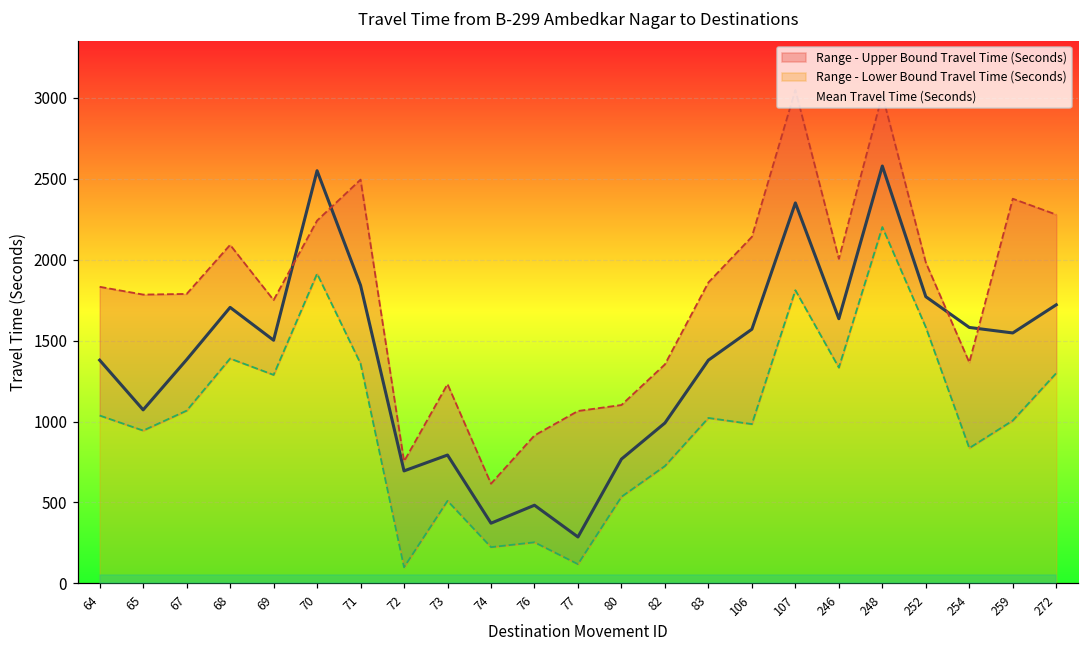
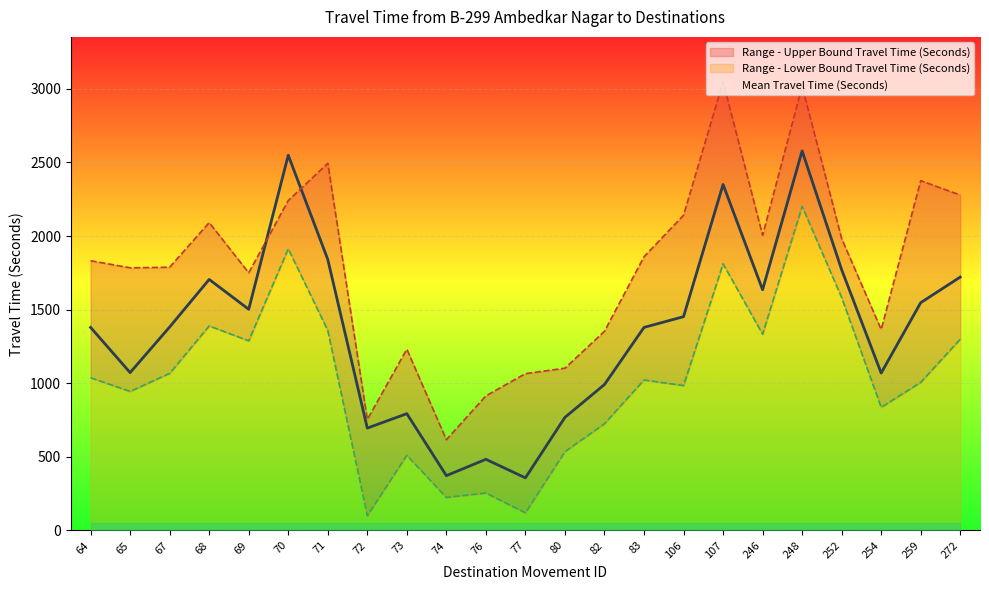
Mean Travel Time (Seconds), 77: 290 -> 360
Mean Travel Time (Seconds), 106: 1570 -> 1450
Mean Travel Time (Seconds), 254: 1580 -> 1070
